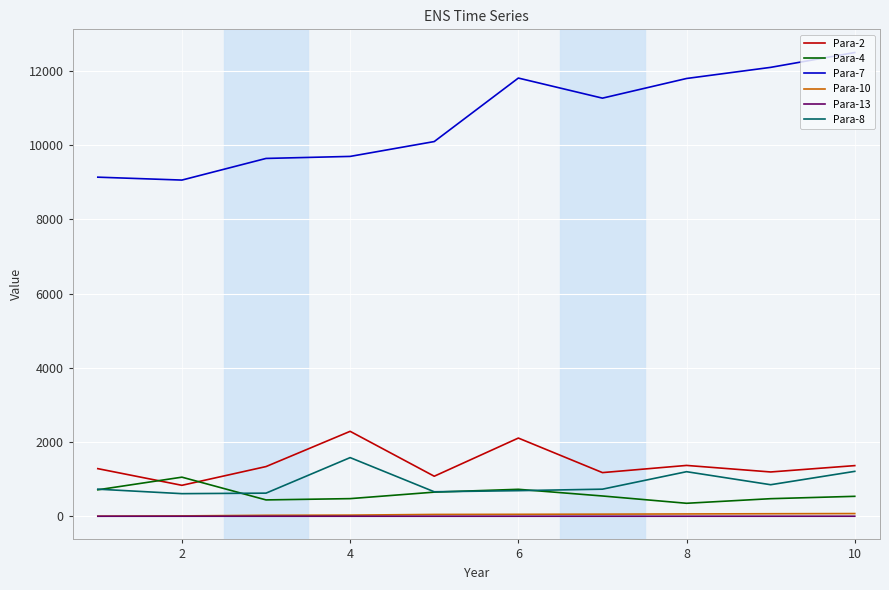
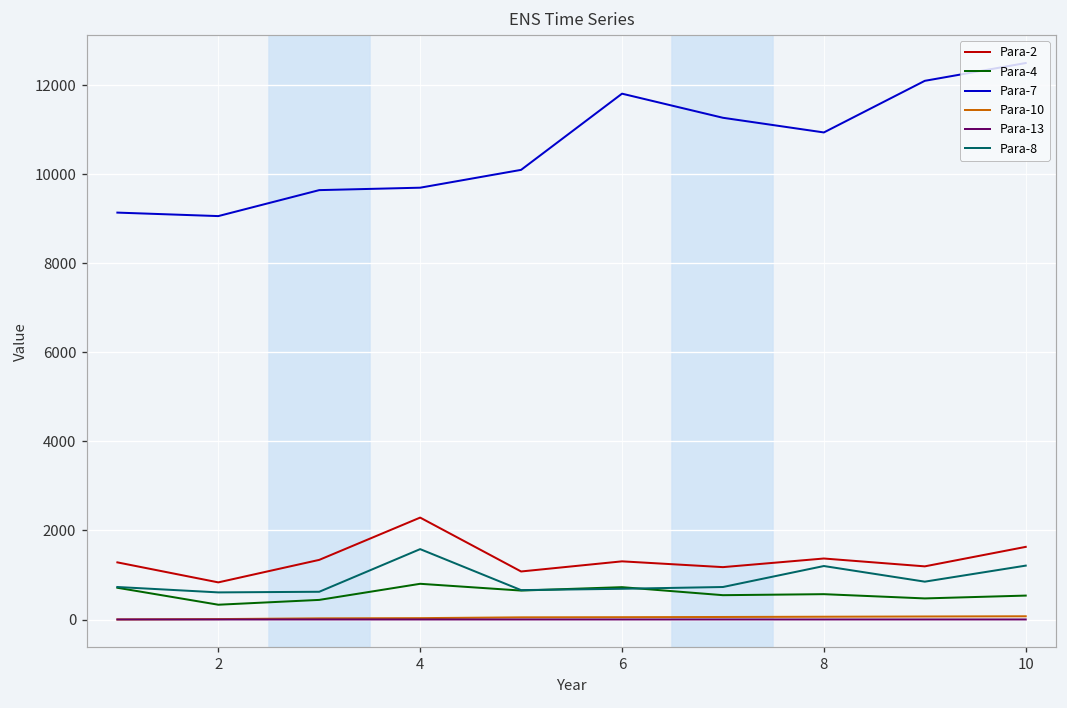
Para-4, 2: 1100 -> 300
Para-4, 4: 500 -> 800
Para-2, 6: 2100 -> 1300
Para-4, 8: 300 -> 600
Para-7, 8: 11800 -> 10900
Para-2, 10: 1400 -> 1600
